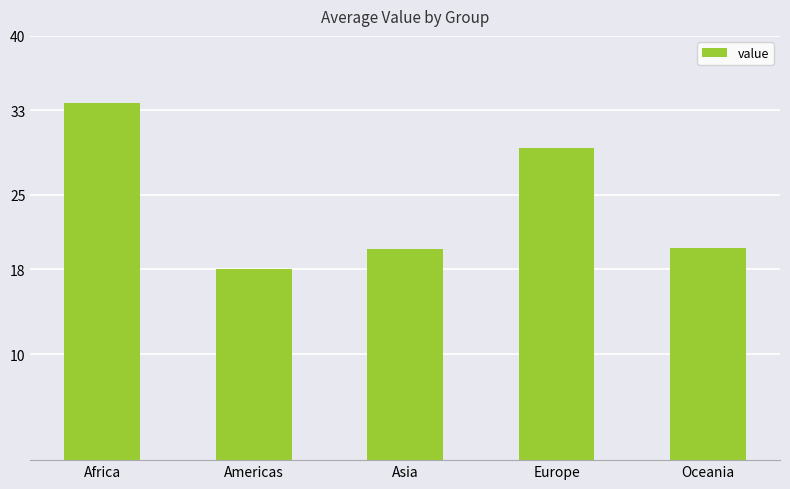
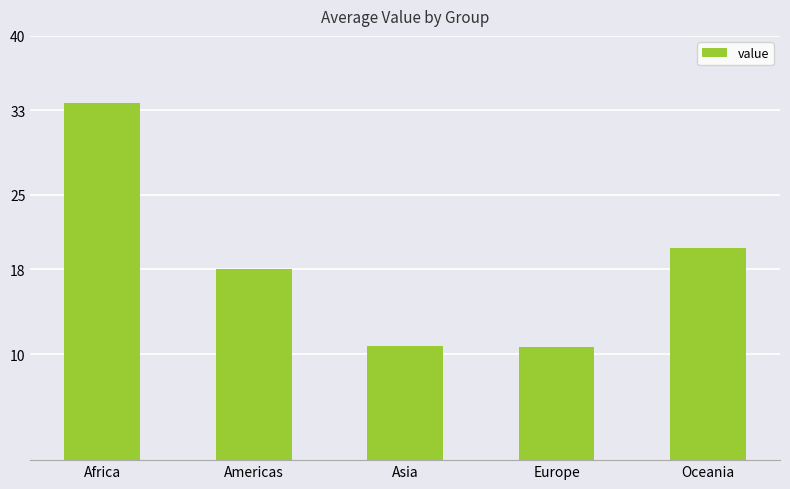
Asia: 19.9 -> 10.8
Europe: 29.4 -> 10.7
